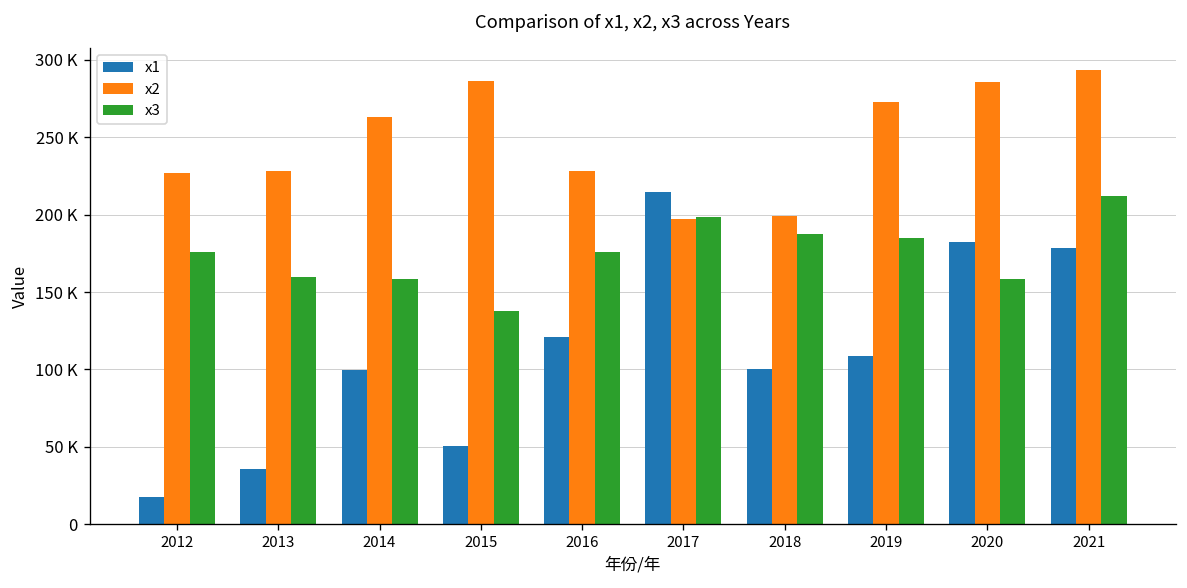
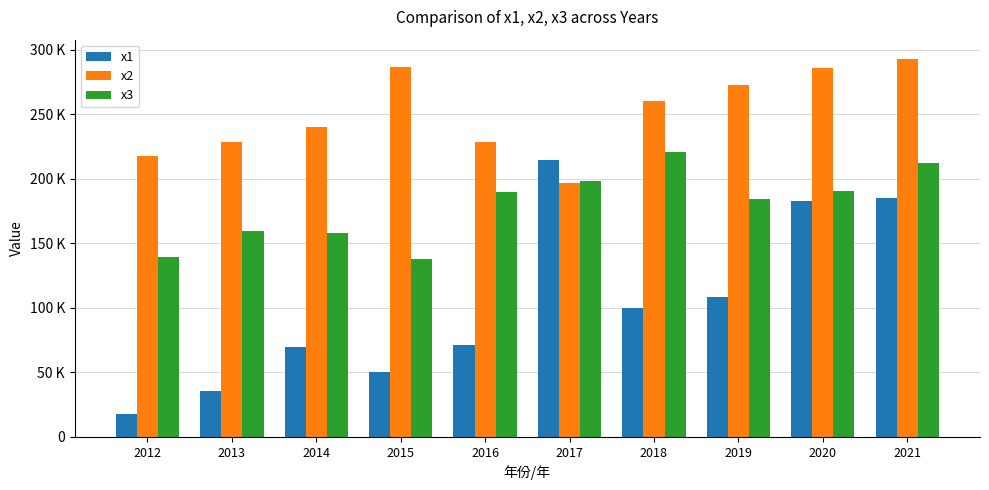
x2, 2012: 227000 -> 218000
x3, 2012: 176000 -> 140000
x1, 2014: 99000 -> 70000
x2, 2014: 263000 -> 240000
x1, 2016: 121000 -> 71000
x3, 2016: 176000 -> 190000
x2, 2018: 199000 -> 261000
x3, 2018: 187000 -> 221000
x3, 2020: 158000 -> 191000
x1, 2021: 178000 -> 185000
